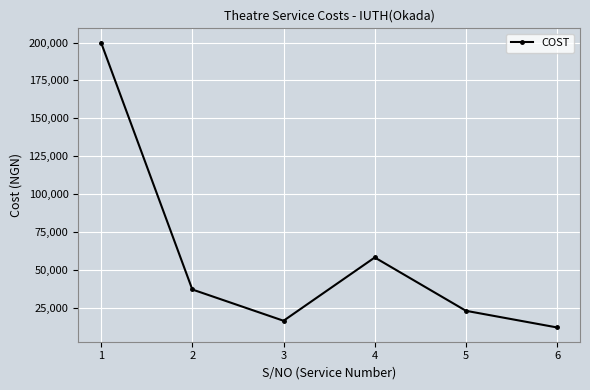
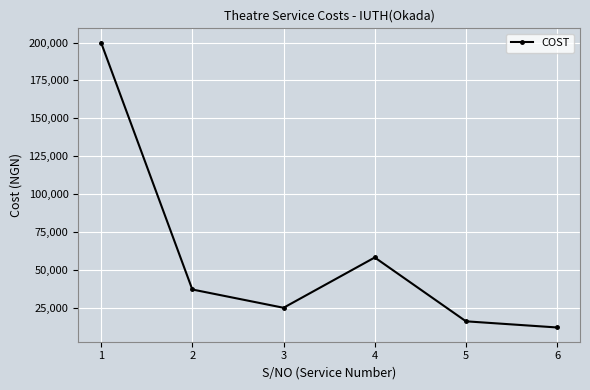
3: 16,000 -> 25,000
5: 23,000 -> 16,000
